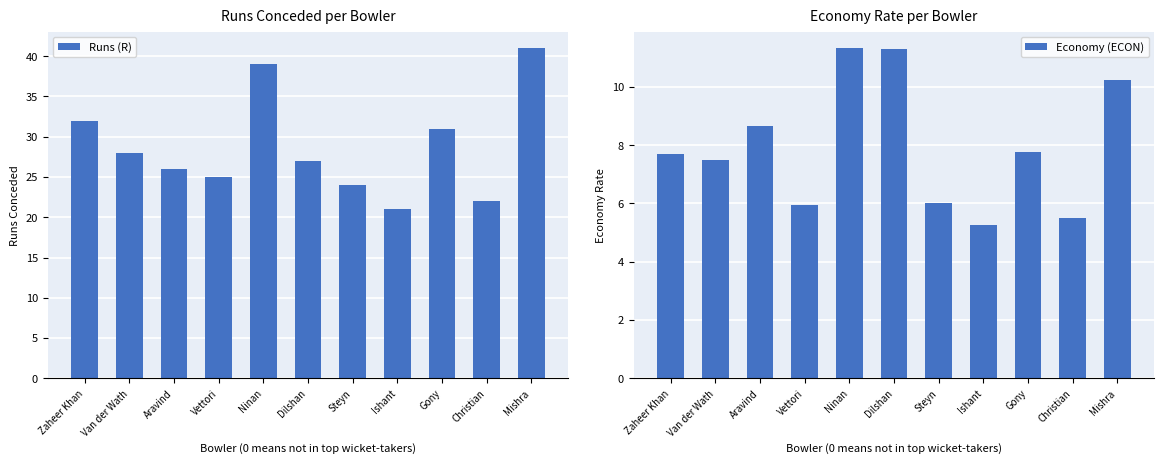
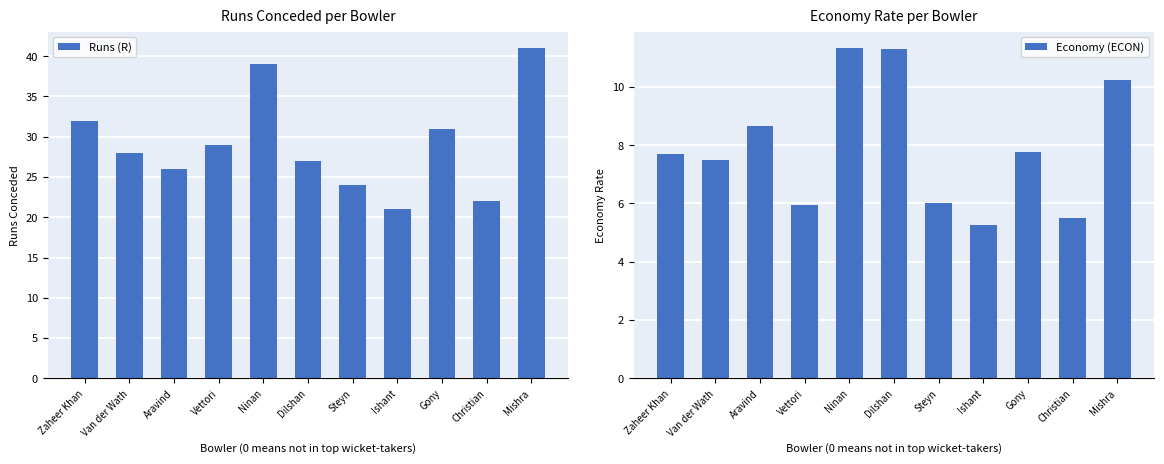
Runs Conceded per Bowler, Vettori: 25 -> 29
